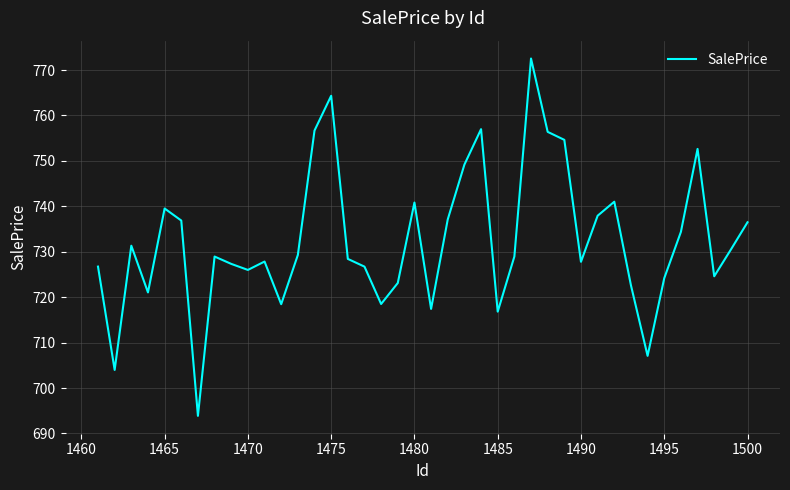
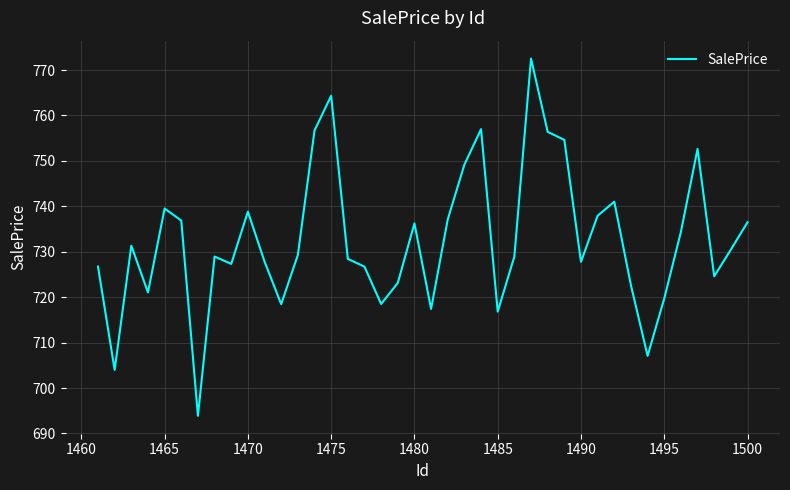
1470: 726 -> 739
1480: 741 -> 736
1495: 724 -> 720
